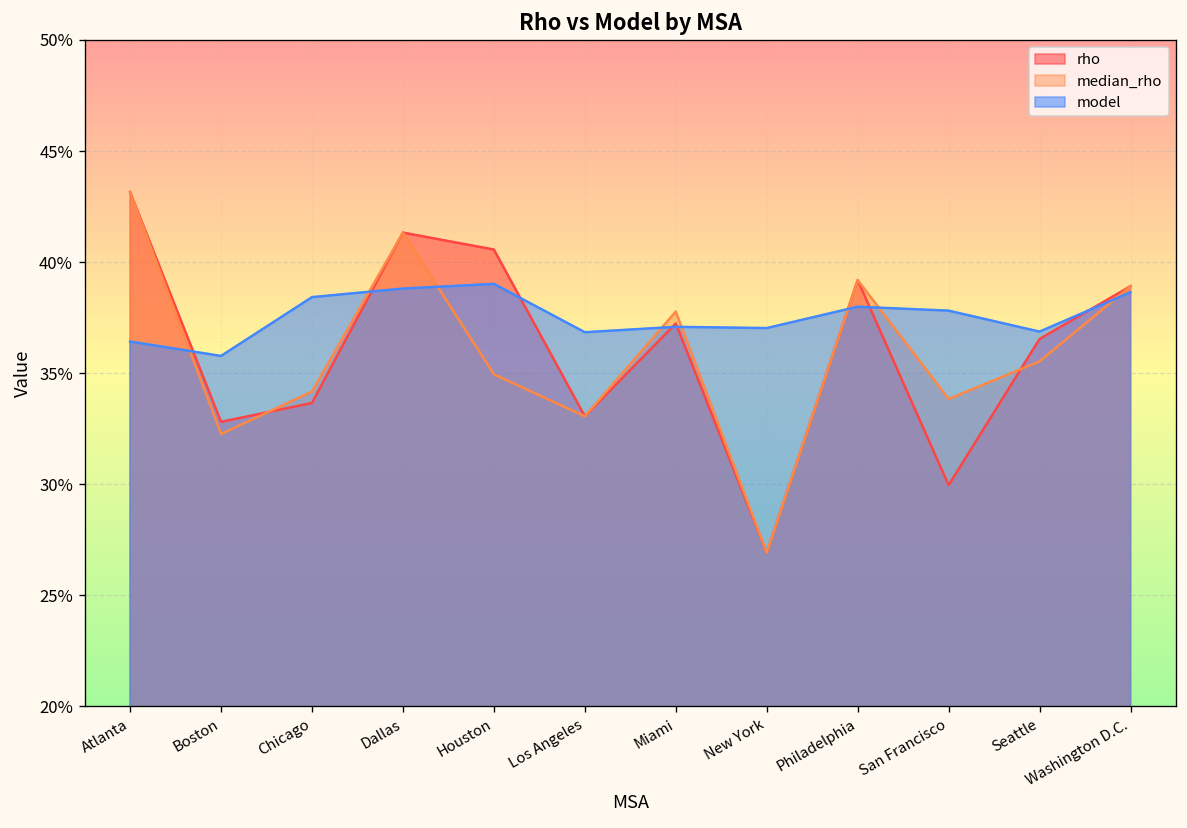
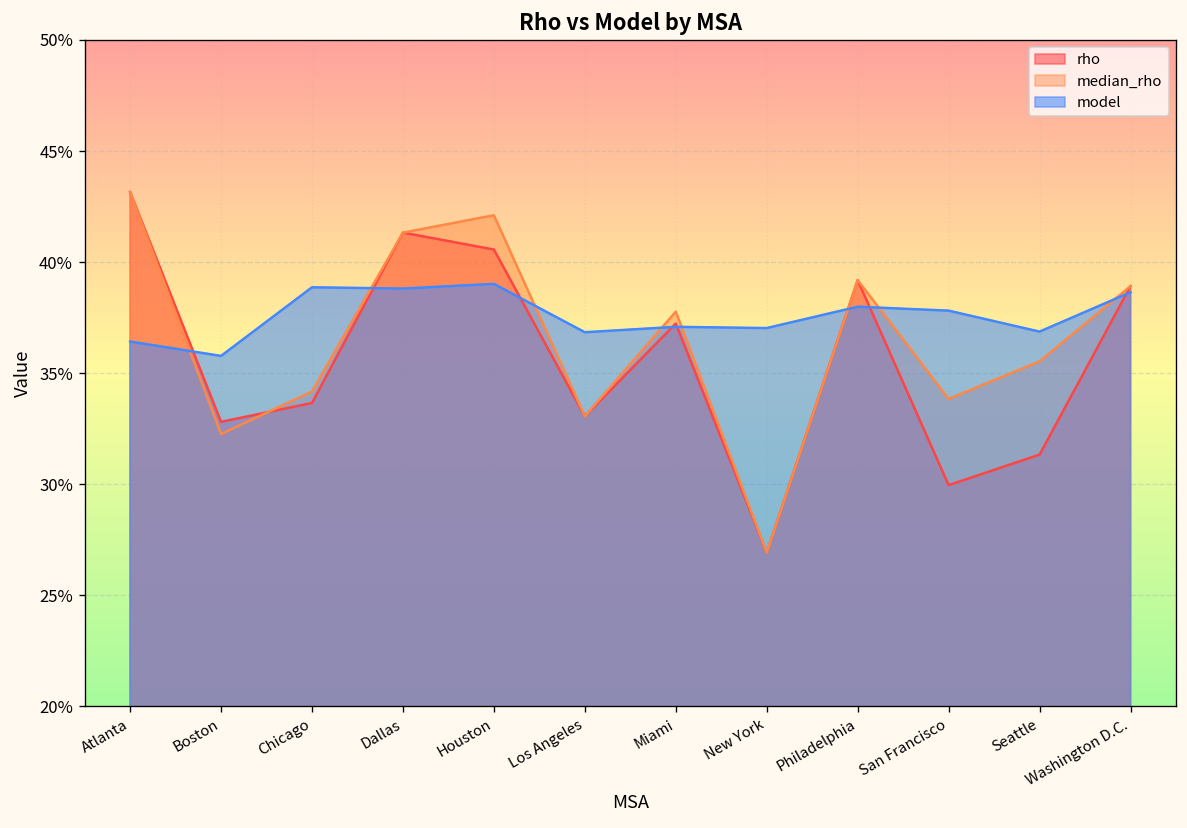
model, Chicago: 38.4% -> 38.9%
median_rho, Houston: 35.0% -> 42.1%
rho, Seattle: 36.5% -> 31.3%
